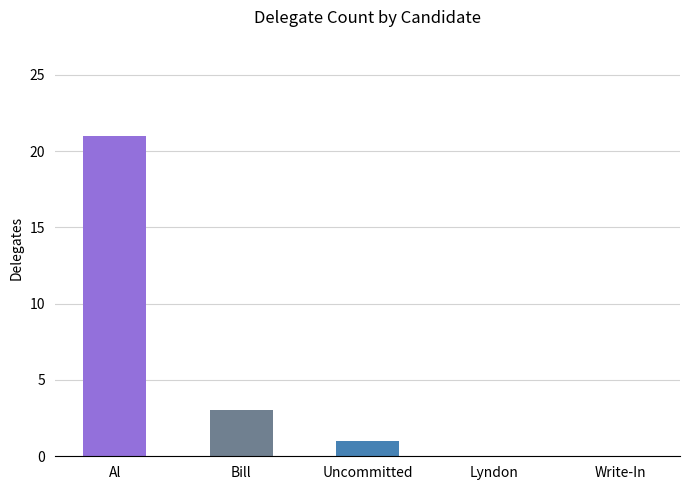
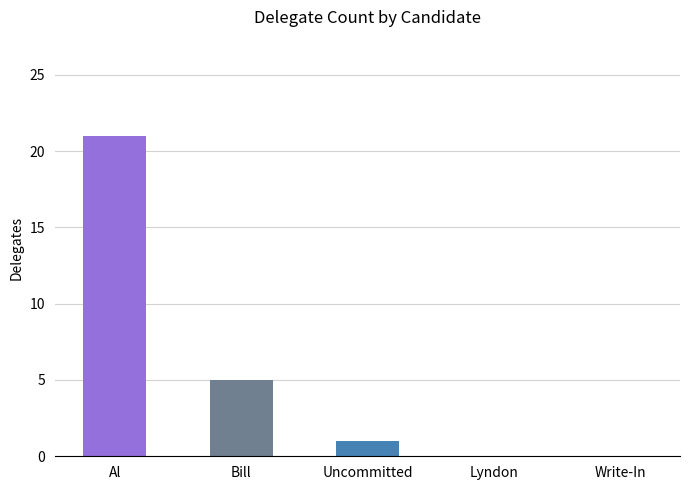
Bill: 3 -> 5
